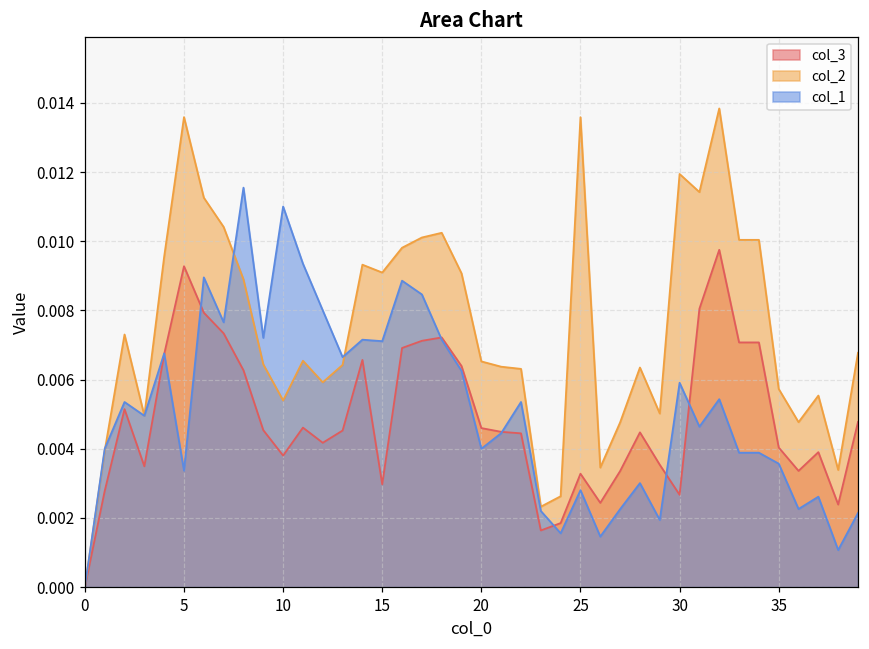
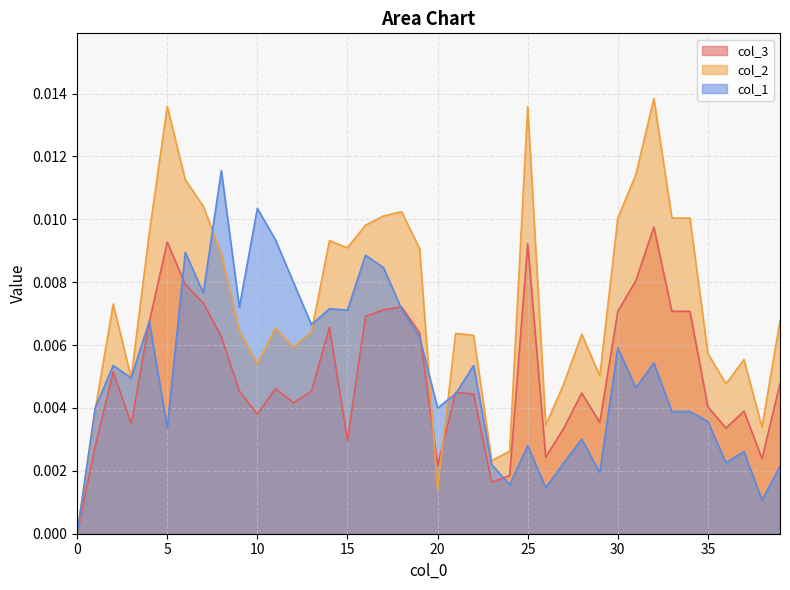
col_1, 10: 0.0110 -> 0.0104
col_3, 20: 0.0046 -> 0.0022
col_2, 20: 0.0065 -> 0.0014
col_3, 25: 0.0033 -> 0.0092
col_3, 30: 0.0027 -> 0.0071
col_2, 30: 0.0119 -> 0.0100
